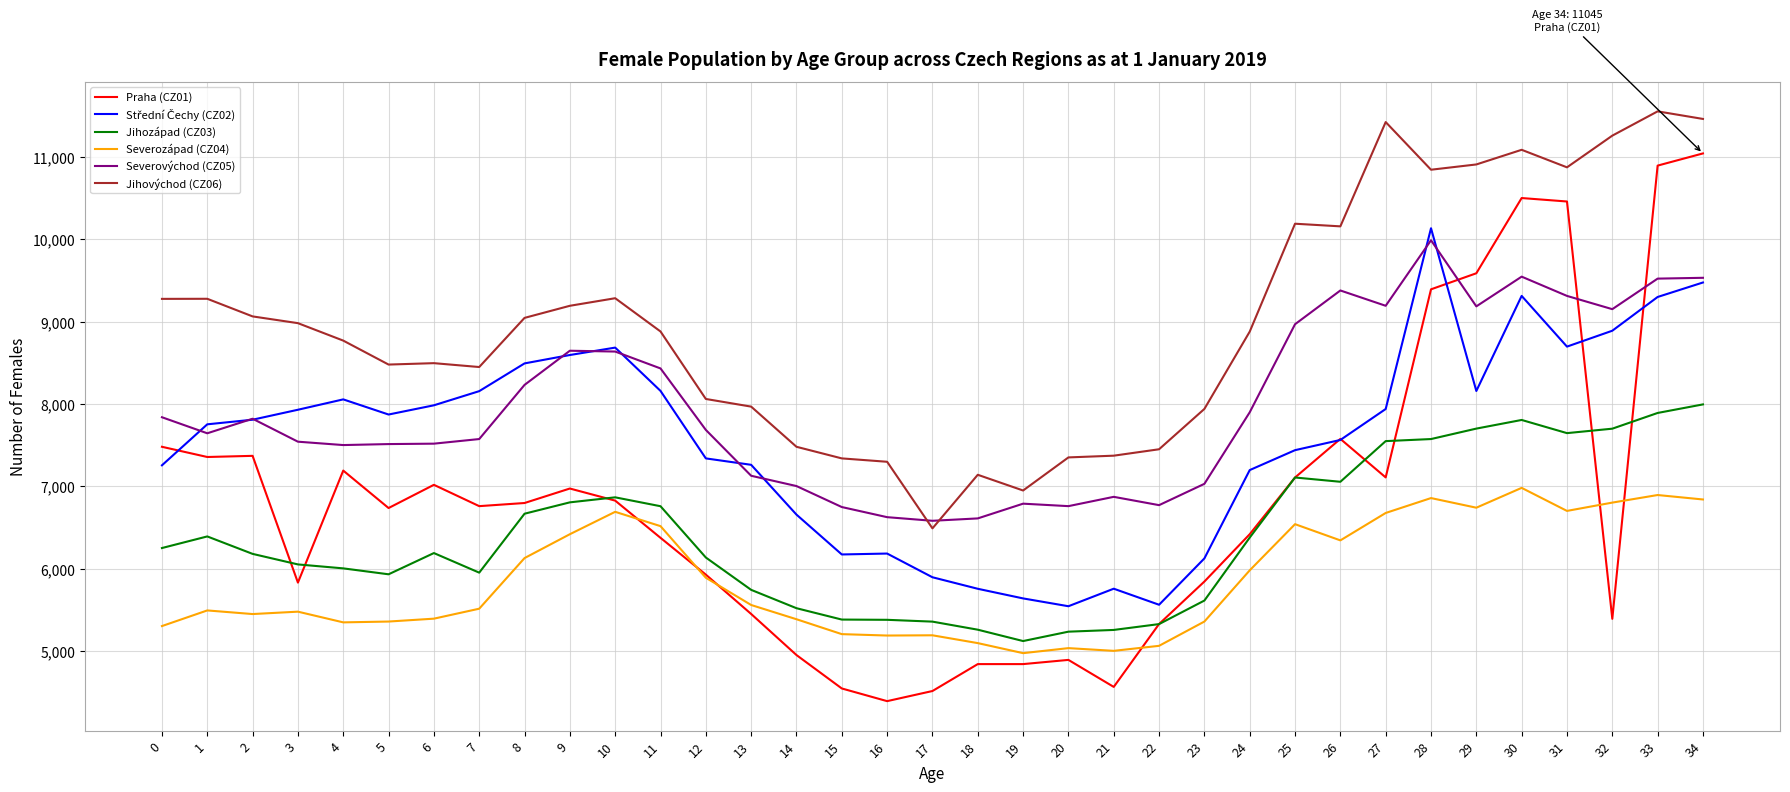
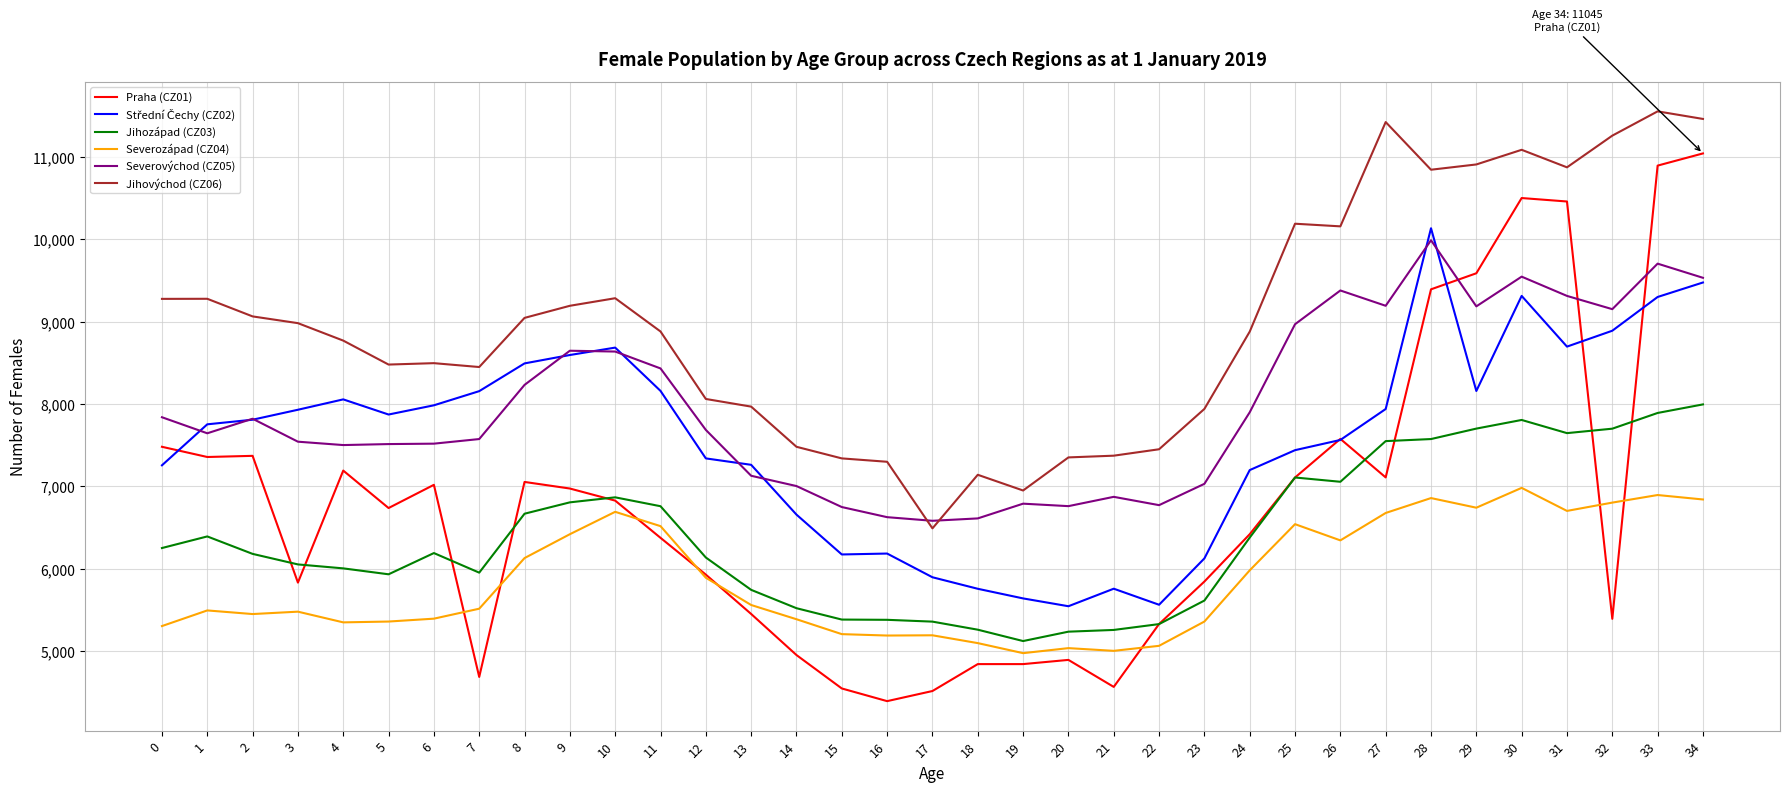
Praha (CZ01), 7: 6,800 -> 4,700
Praha (CZ01), 8: 6,800 -> 7,100
Severovýchod (CZ05), 33: 9,500 -> 9,700
